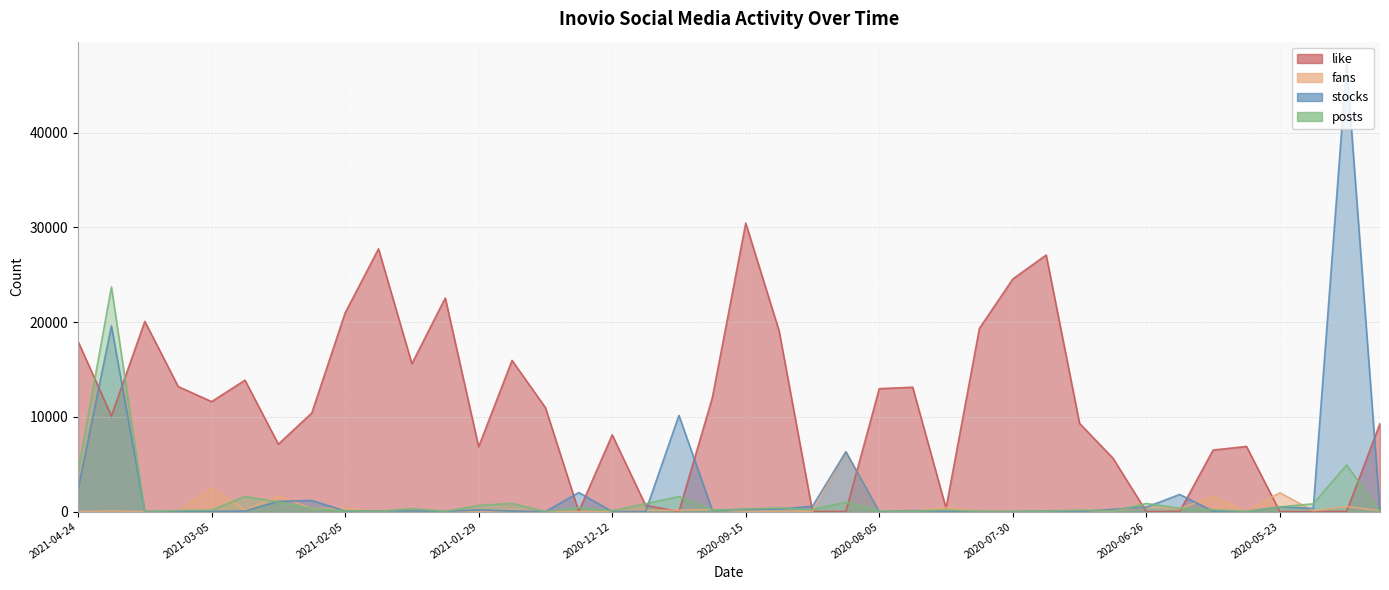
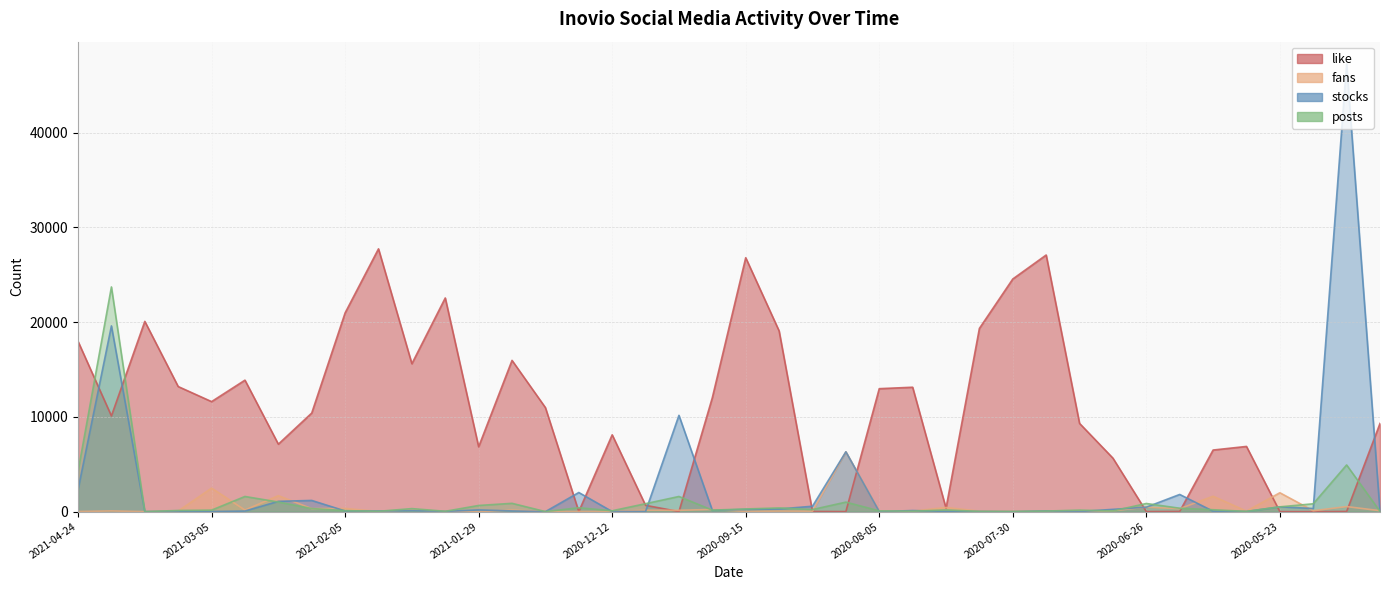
like, 2020-09-15: 30000 -> 27000
